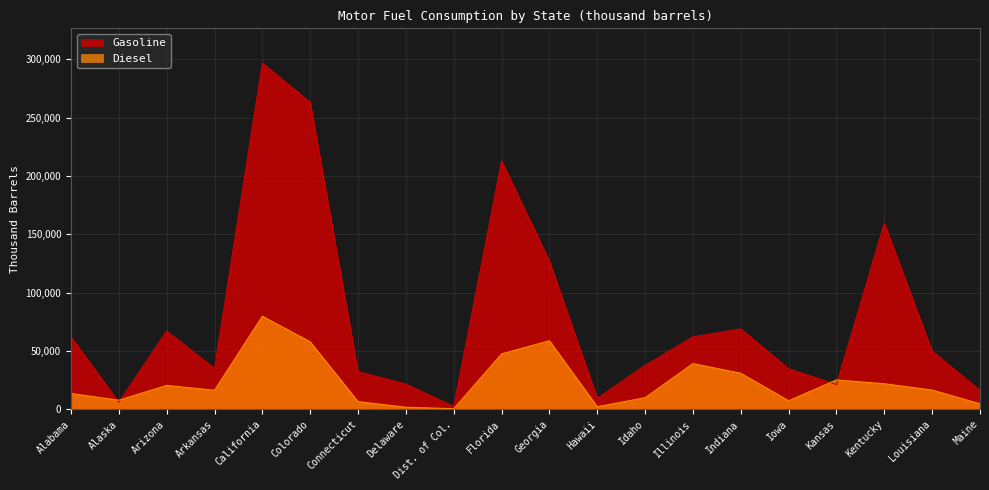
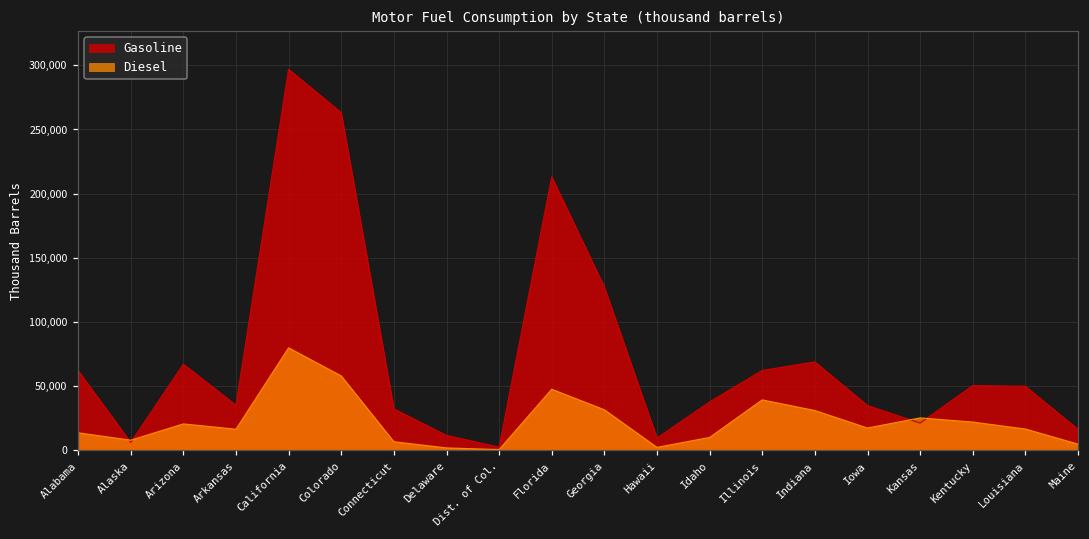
Gasoline, Delaware: 21,000 -> 11,000
Diesel, Georgia: 59,000 -> 31,000
Diesel, Iowa: 7,000 -> 17,000
Gasoline, Kentucky: 160,000 -> 50,000
